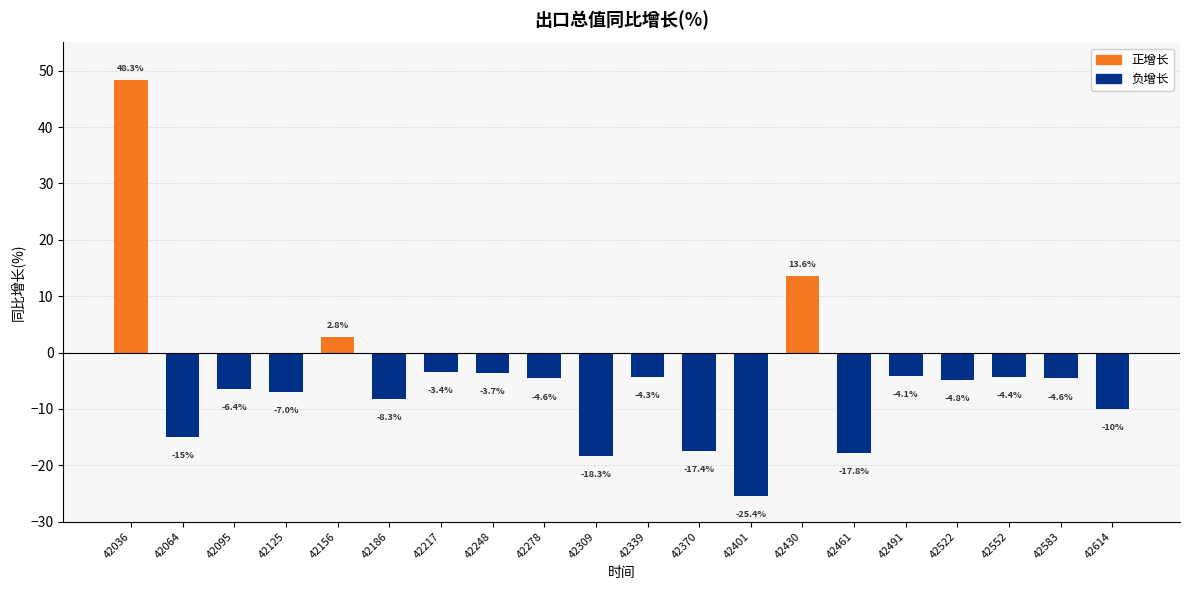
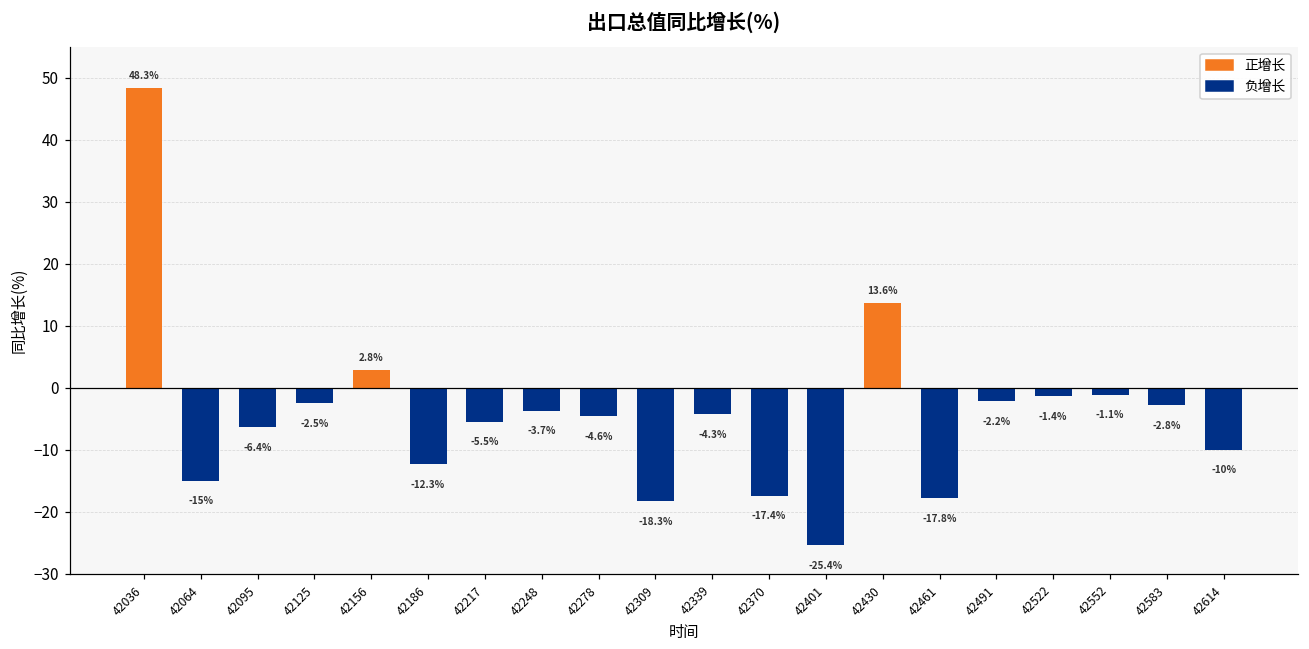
42125: -7.0% -> -2.5%
42186: -8.3% -> -12.3%
42217: -3.4% -> -5.5%
42491: -4.1% -> -2.2%
42522: -4.8% -> -1.4%
42552: -4.4% -> -1.1%
42583: -4.6% -> -2.8%
